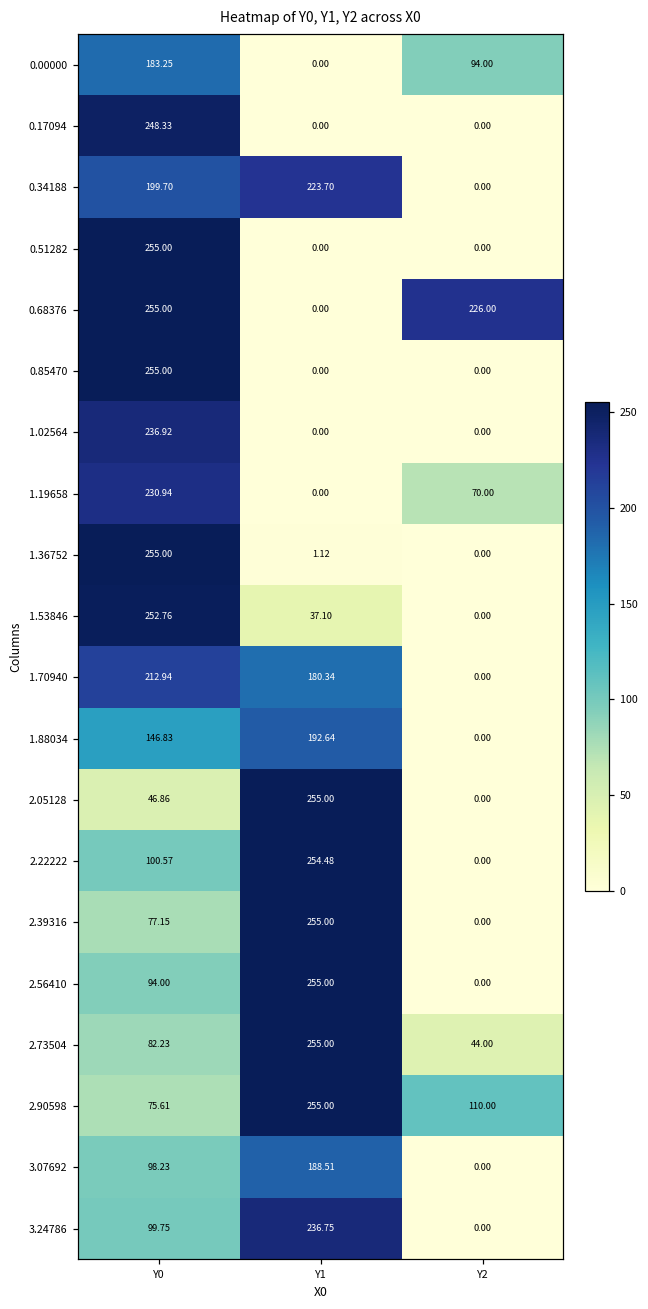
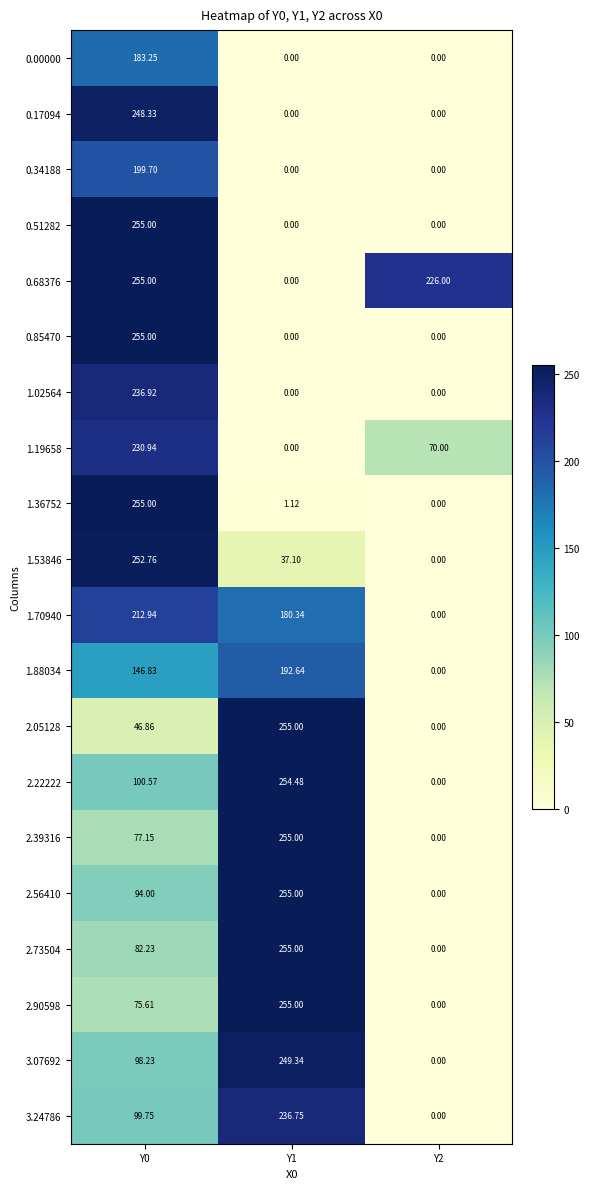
0.00000, Y2: 94.00 -> 0.00
0.34188, Y1: 223.70 -> 0.00
2.73504, Y2: 44.00 -> 0.00
2.90598, Y2: 110.00 -> 0.00
3.07692, Y1: 188.51 -> 249.34
